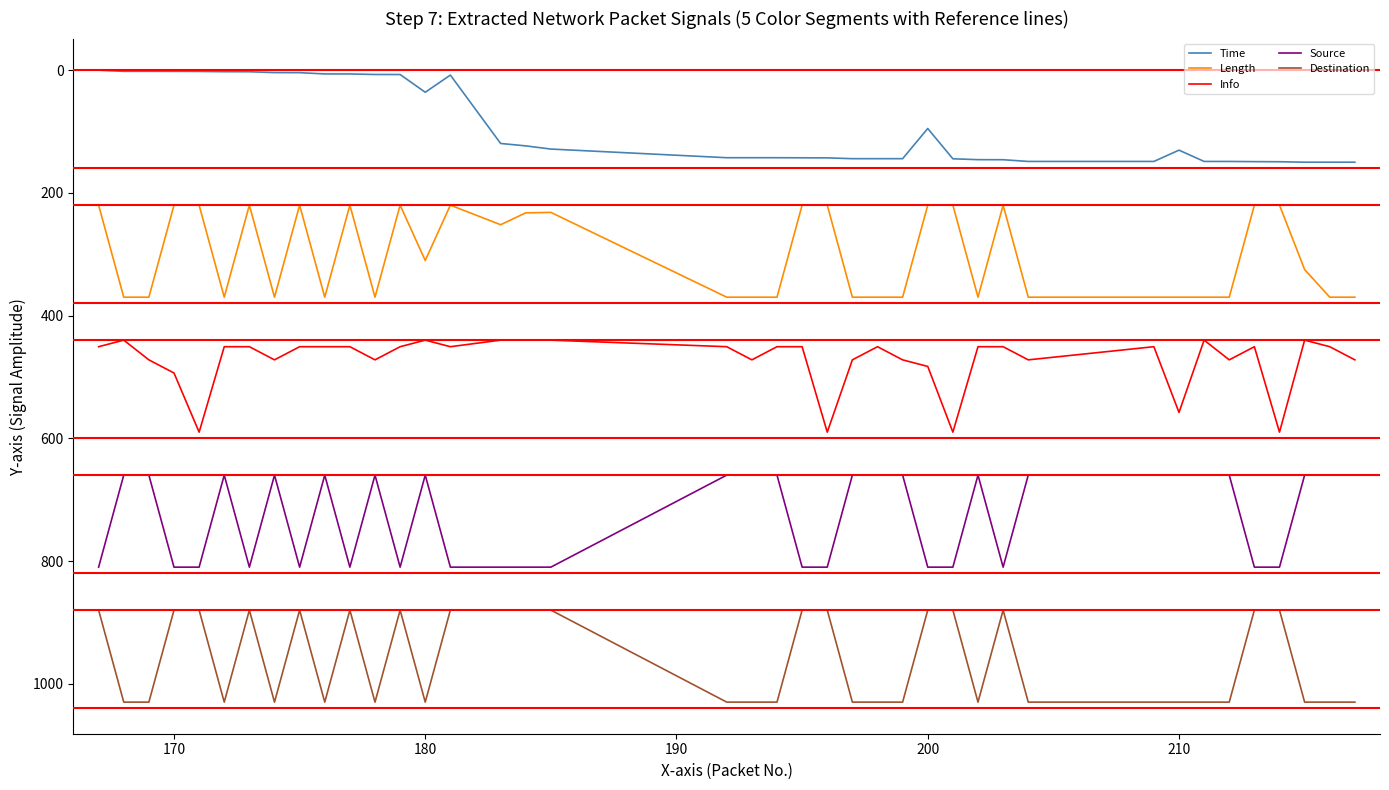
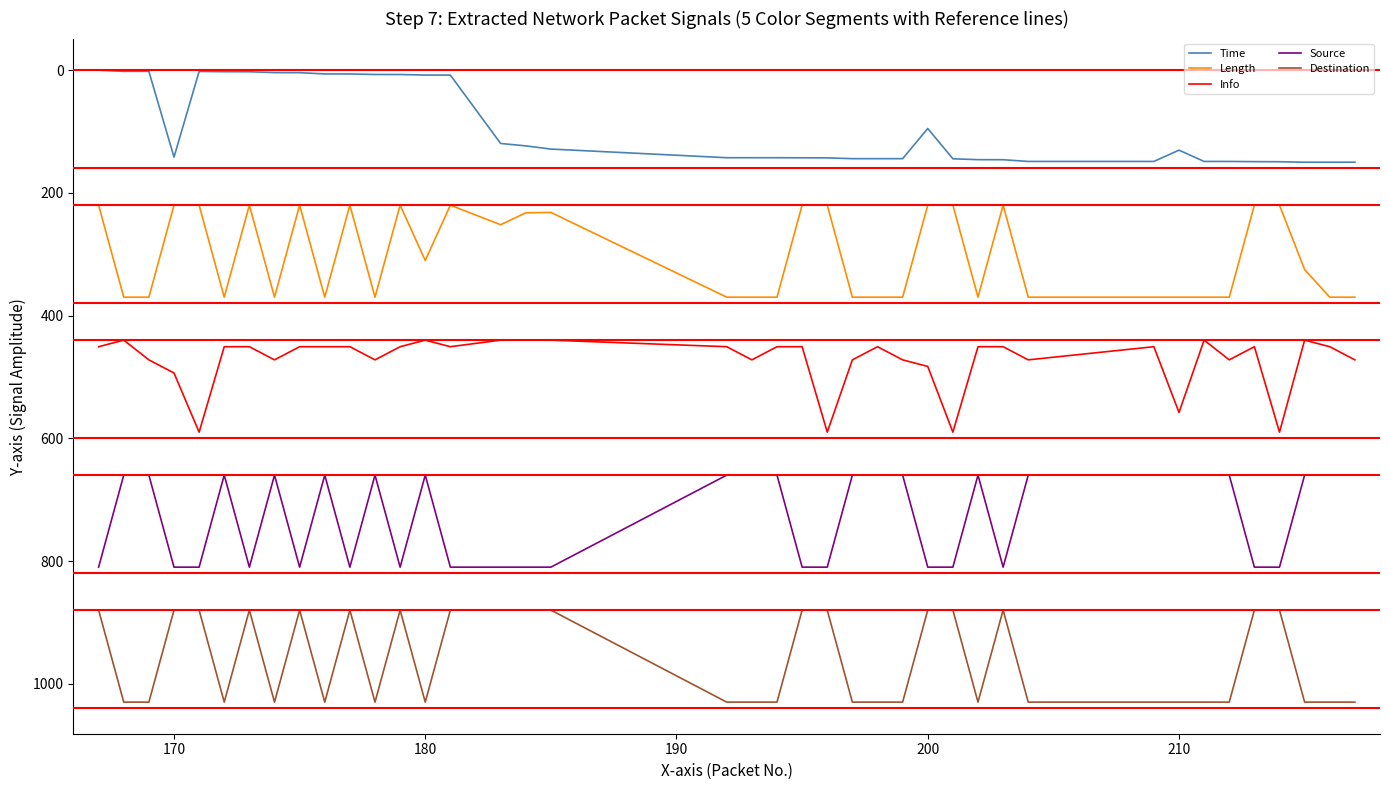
Time, 170: 0 -> 140
Time, 180: 40 -> 10
